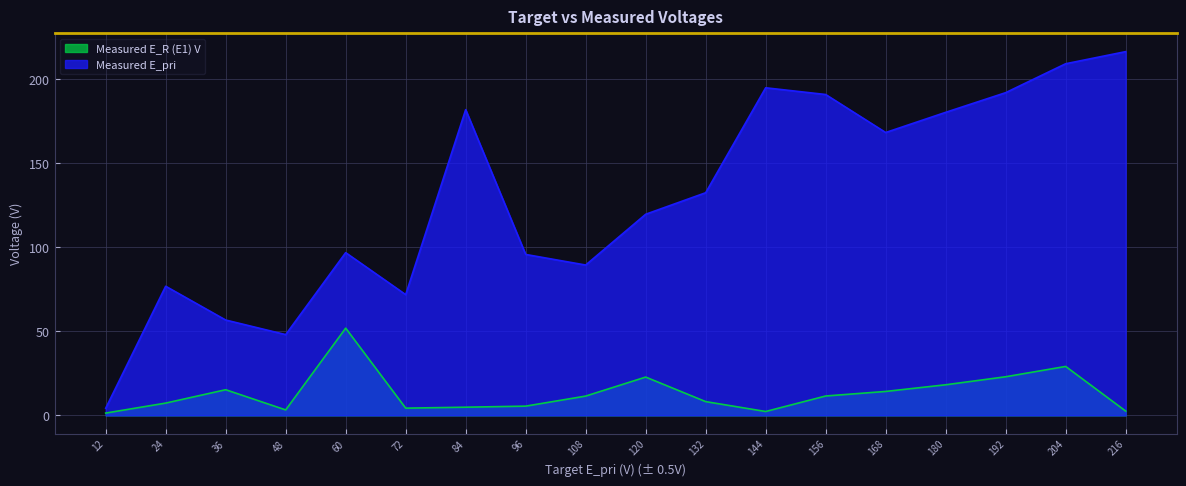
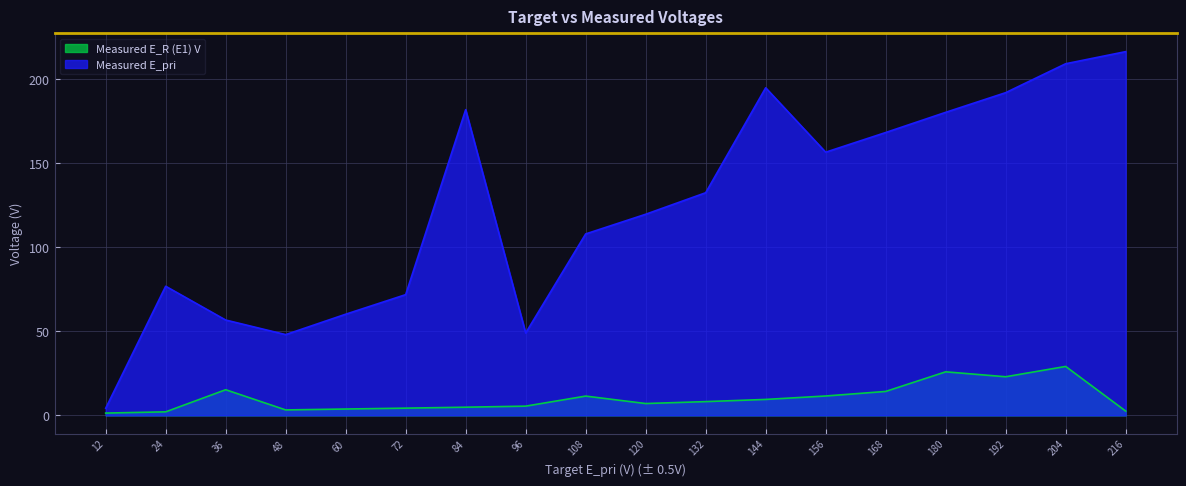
Measured E_R (E1) V, 24: 7 -> 2
Measured E_R (E1) V, 60: 52 -> 4
Measured E_pri, 60: 97 -> 60
Measured E_pri, 96: 96 -> 49
Measured E_pri, 108: 89 -> 108
Measured E_R (E1) V, 120: 23 -> 7
Measured E_R (E1) V, 144: 2 -> 9
Measured E_pri, 156: 191 -> 157
Measured E_R (E1) V, 180: 18 -> 26
